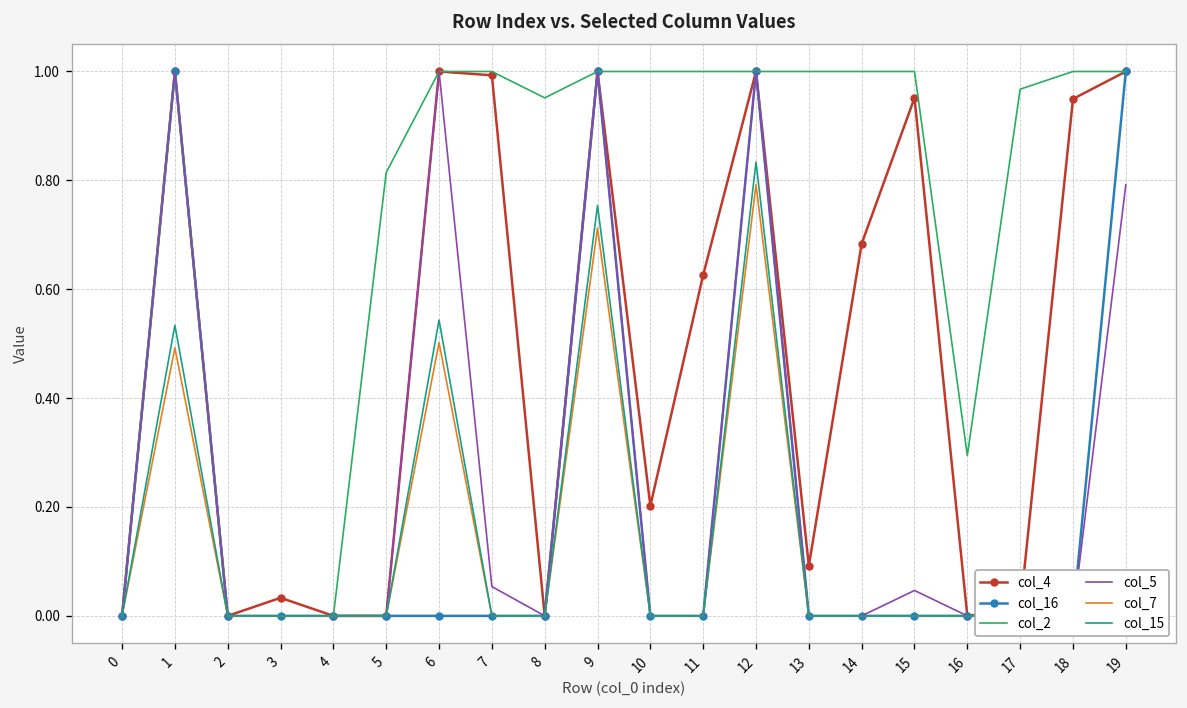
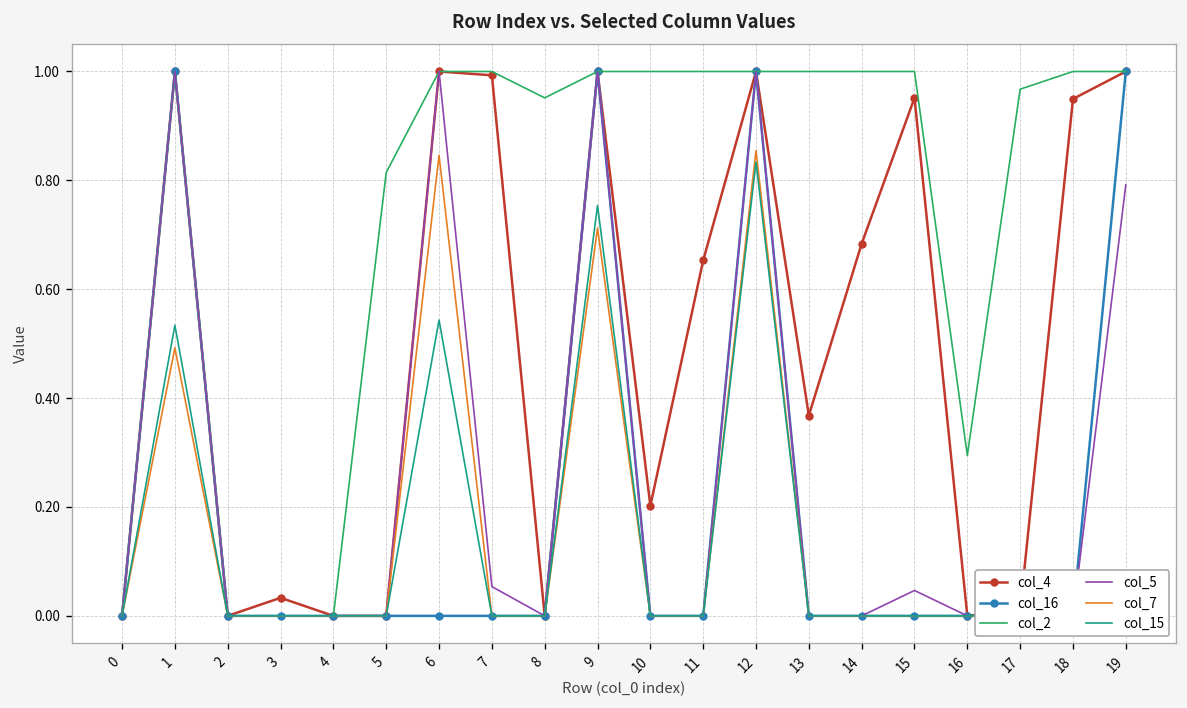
col_7, 6: 0.50 -> 0.85
col_4, 11: 0.63 -> 0.65
col_7, 12: 0.79 -> 0.85
col_4, 13: 0.09 -> 0.37
